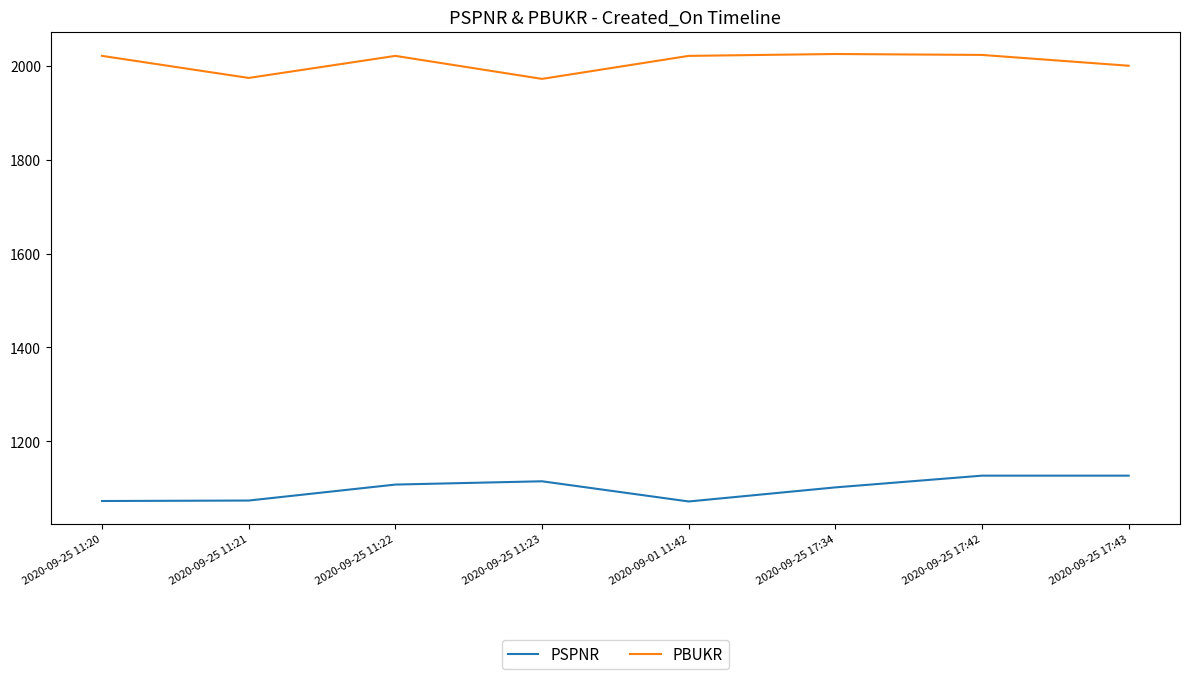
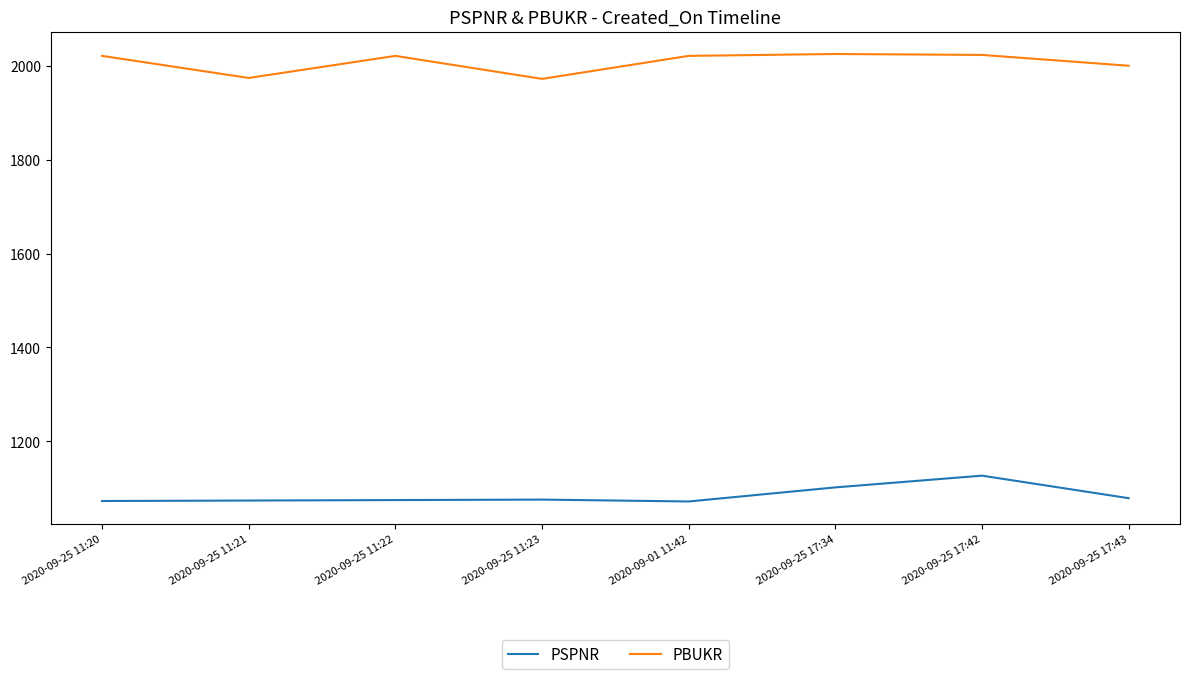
PSPNR, 2020-09-25 11:22: 1110 -> 1080
PSPNR, 2020-09-25 11:23: 1120 -> 1080
PSPNR, 2020-09-25 17:43: 1130 -> 1080
